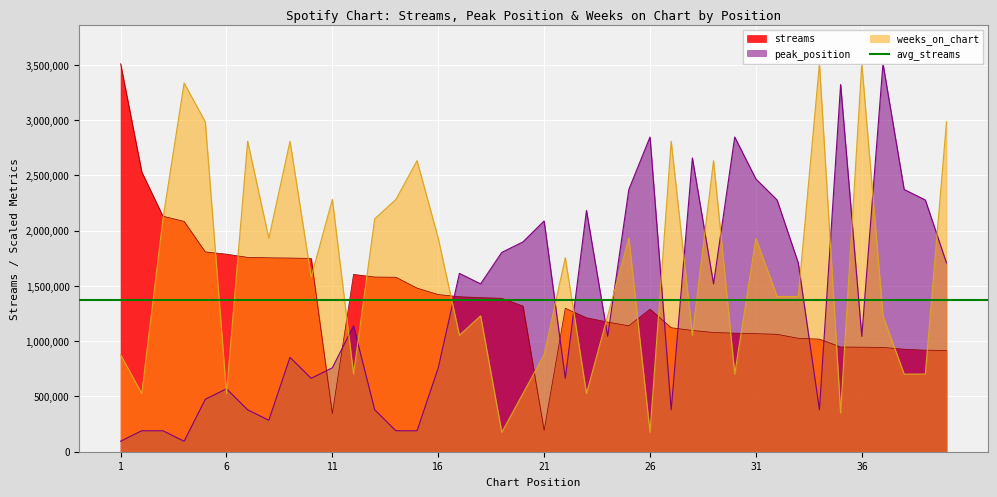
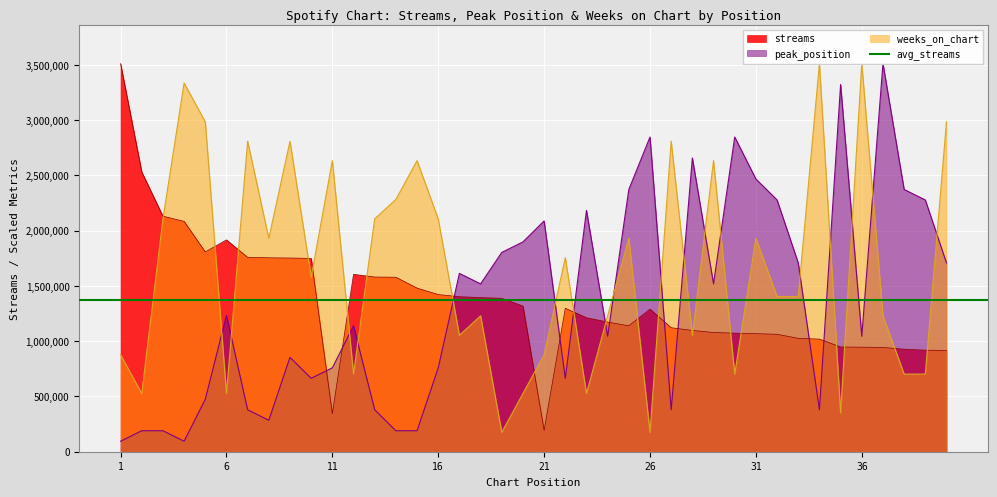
streams, 6: 1,790,000 -> 1,920,000
peak_position, 6: 570,000 -> 1,230,000
weeks_on_chart, 11: 2,280,000 -> 2,630,000
weeks_on_chart, 16: 1,930,000 -> 2,110,000
